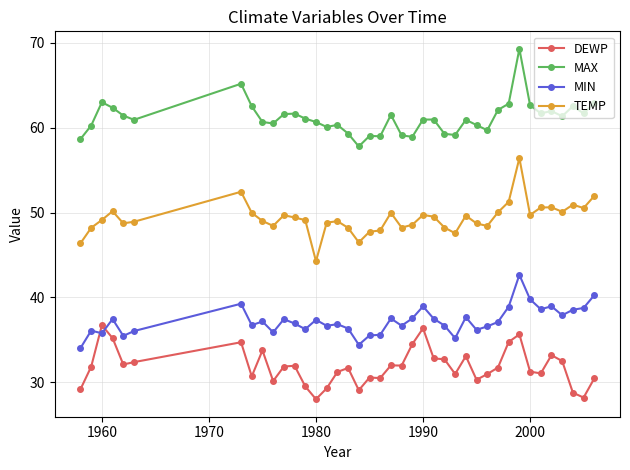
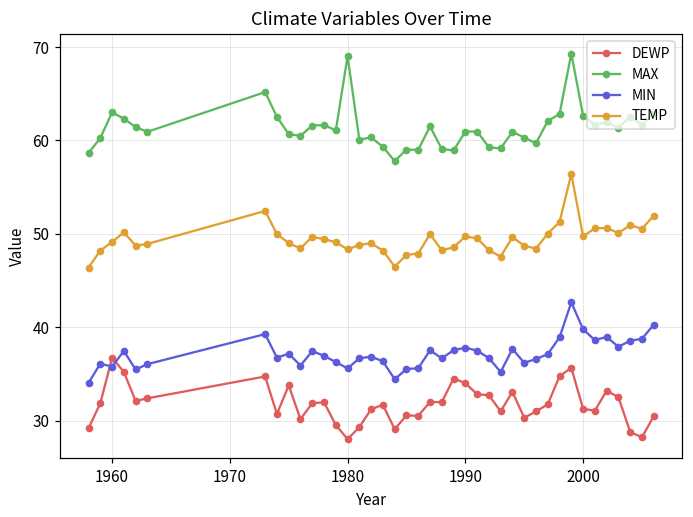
MAX, 1980: 61 -> 69
MIN, 1980: 37 -> 36
TEMP, 1980: 44 -> 48
DEWP, 1990: 36 -> 34
MIN, 1990: 39 -> 38
